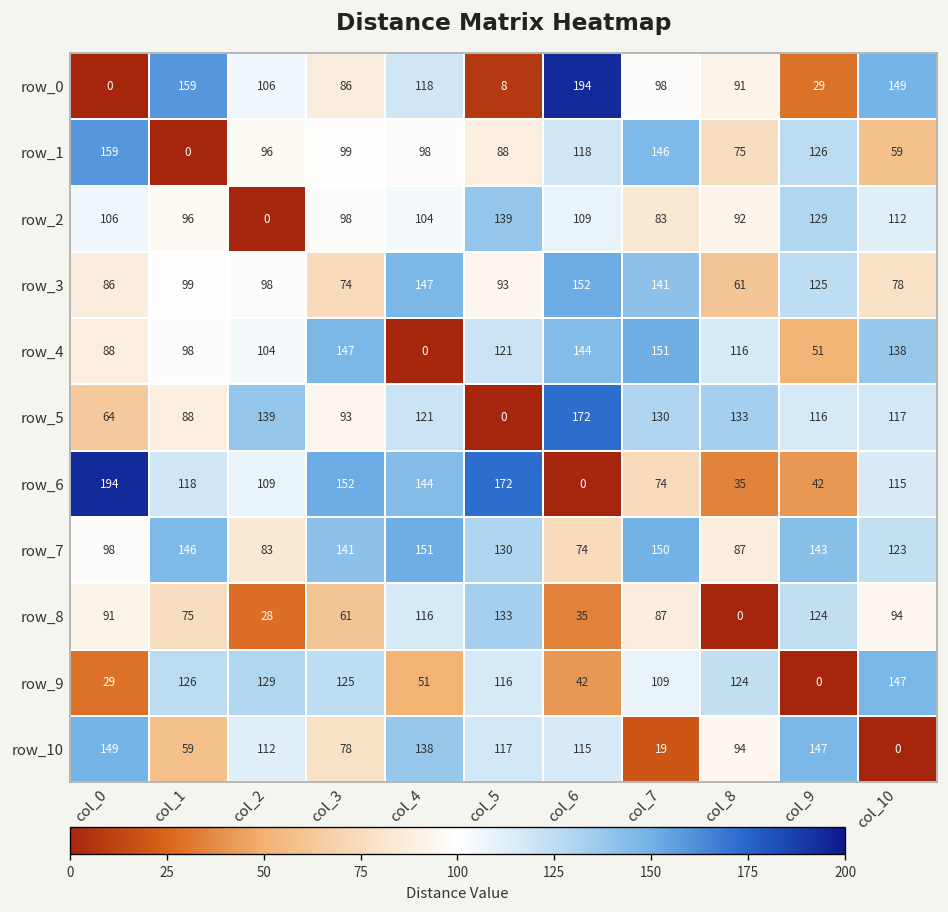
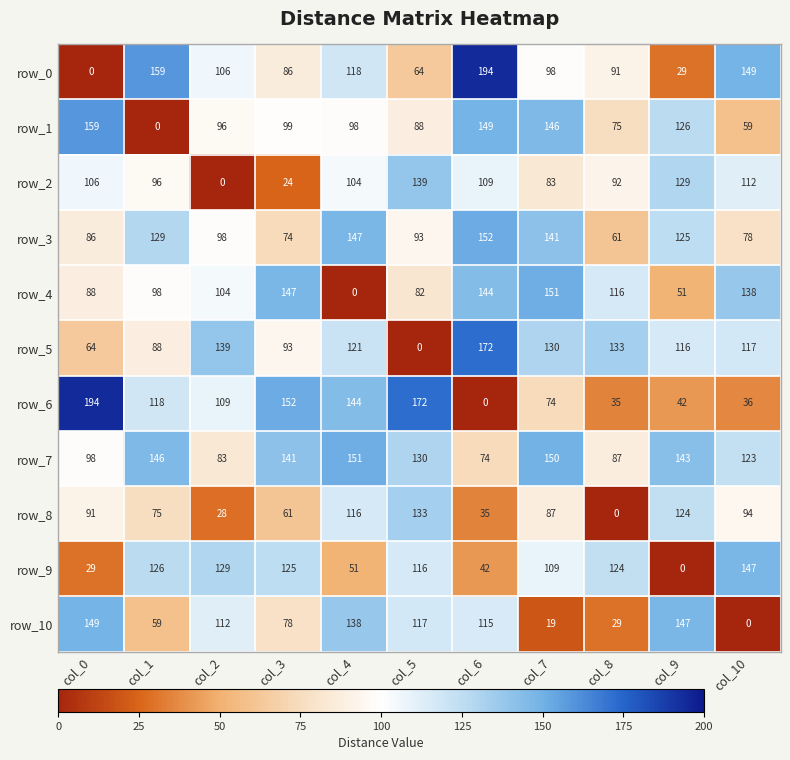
row_0, col_5: 8 -> 64
row_1, col_6: 118 -> 149
row_2, col_3: 98 -> 24
row_3, col_1: 99 -> 129
row_4, col_5: 121 -> 82
row_6, col_10: 115 -> 36
row_10, col_8: 94 -> 29
